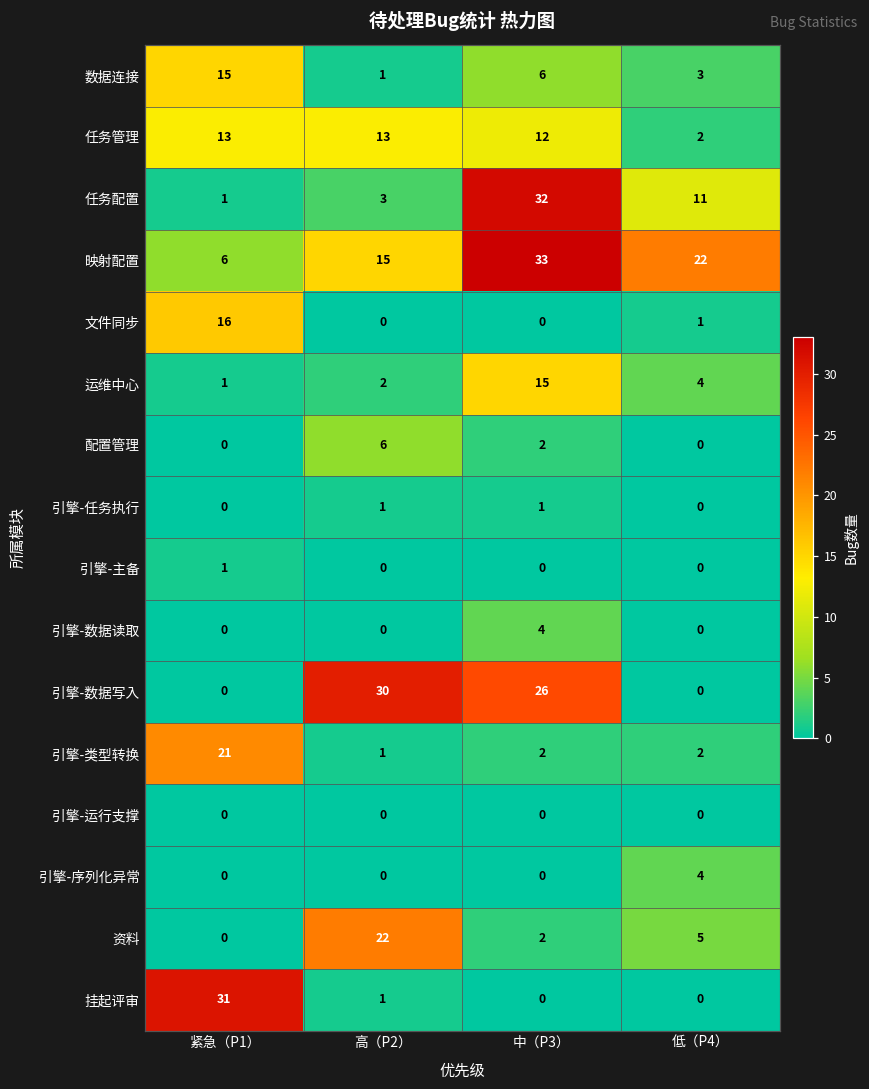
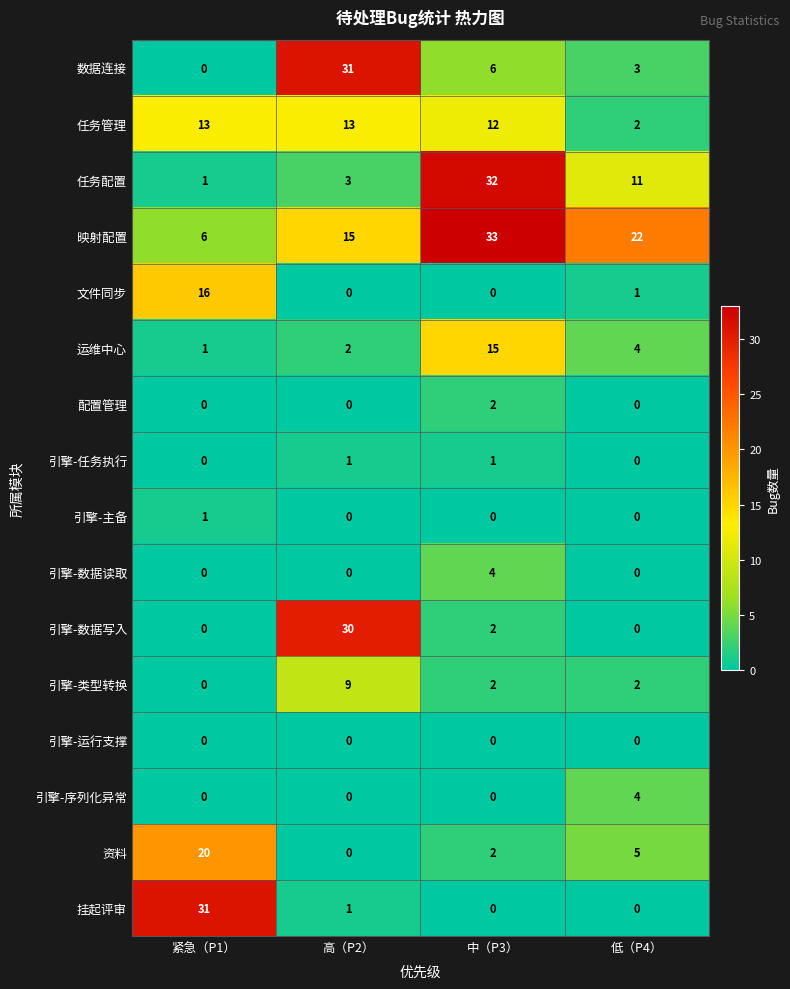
数据连接, 紧急（P1）: 15 -> 0
数据连接, 高（P2）: 1 -> 31
配置管理, 高（P2）: 6 -> 0
引擎-数据写入, 中（P3）: 26 -> 2
引擎-类型转换, 紧急（P1）: 21 -> 0
引擎-类型转换, 高（P2）: 1 -> 9
资料, 紧急（P1）: 0 -> 20
资料, 高（P2）: 22 -> 0
